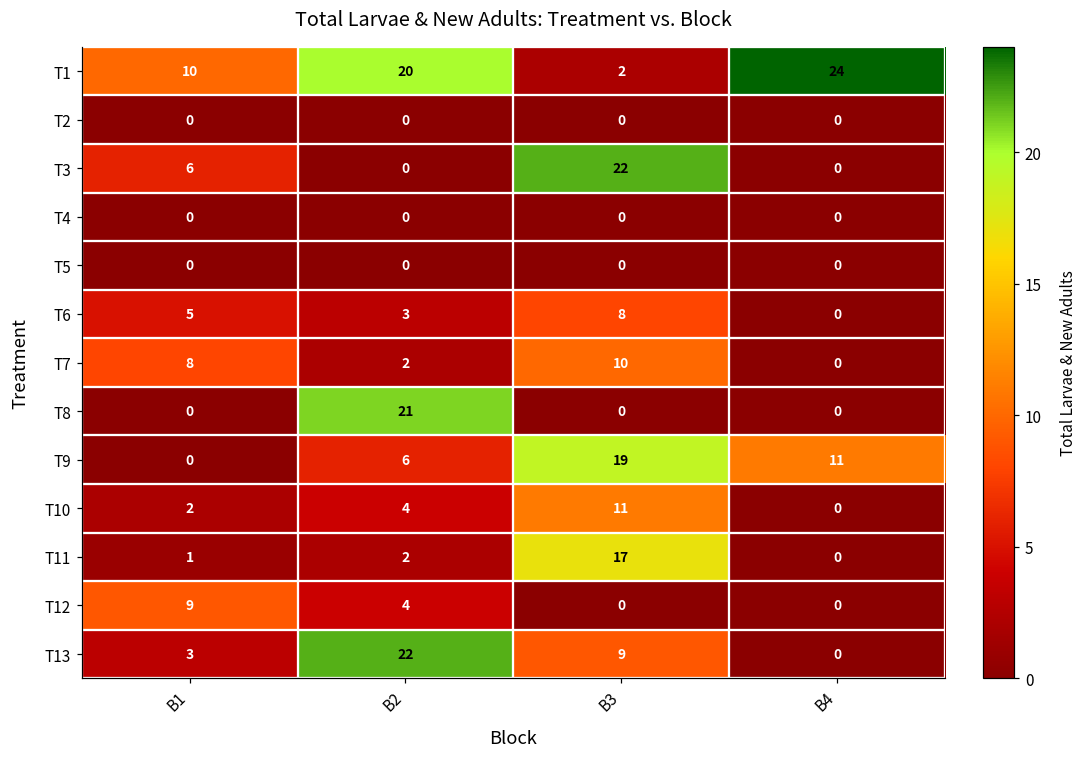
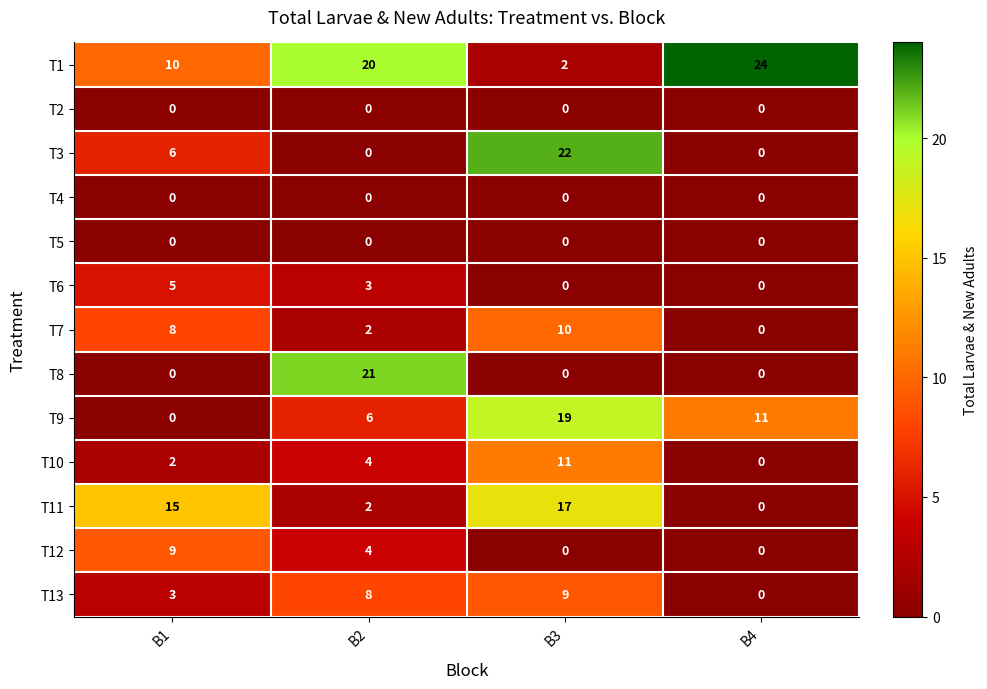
T6, B3: 8 -> 0
T11, B1: 1 -> 15
T13, B2: 22 -> 8
